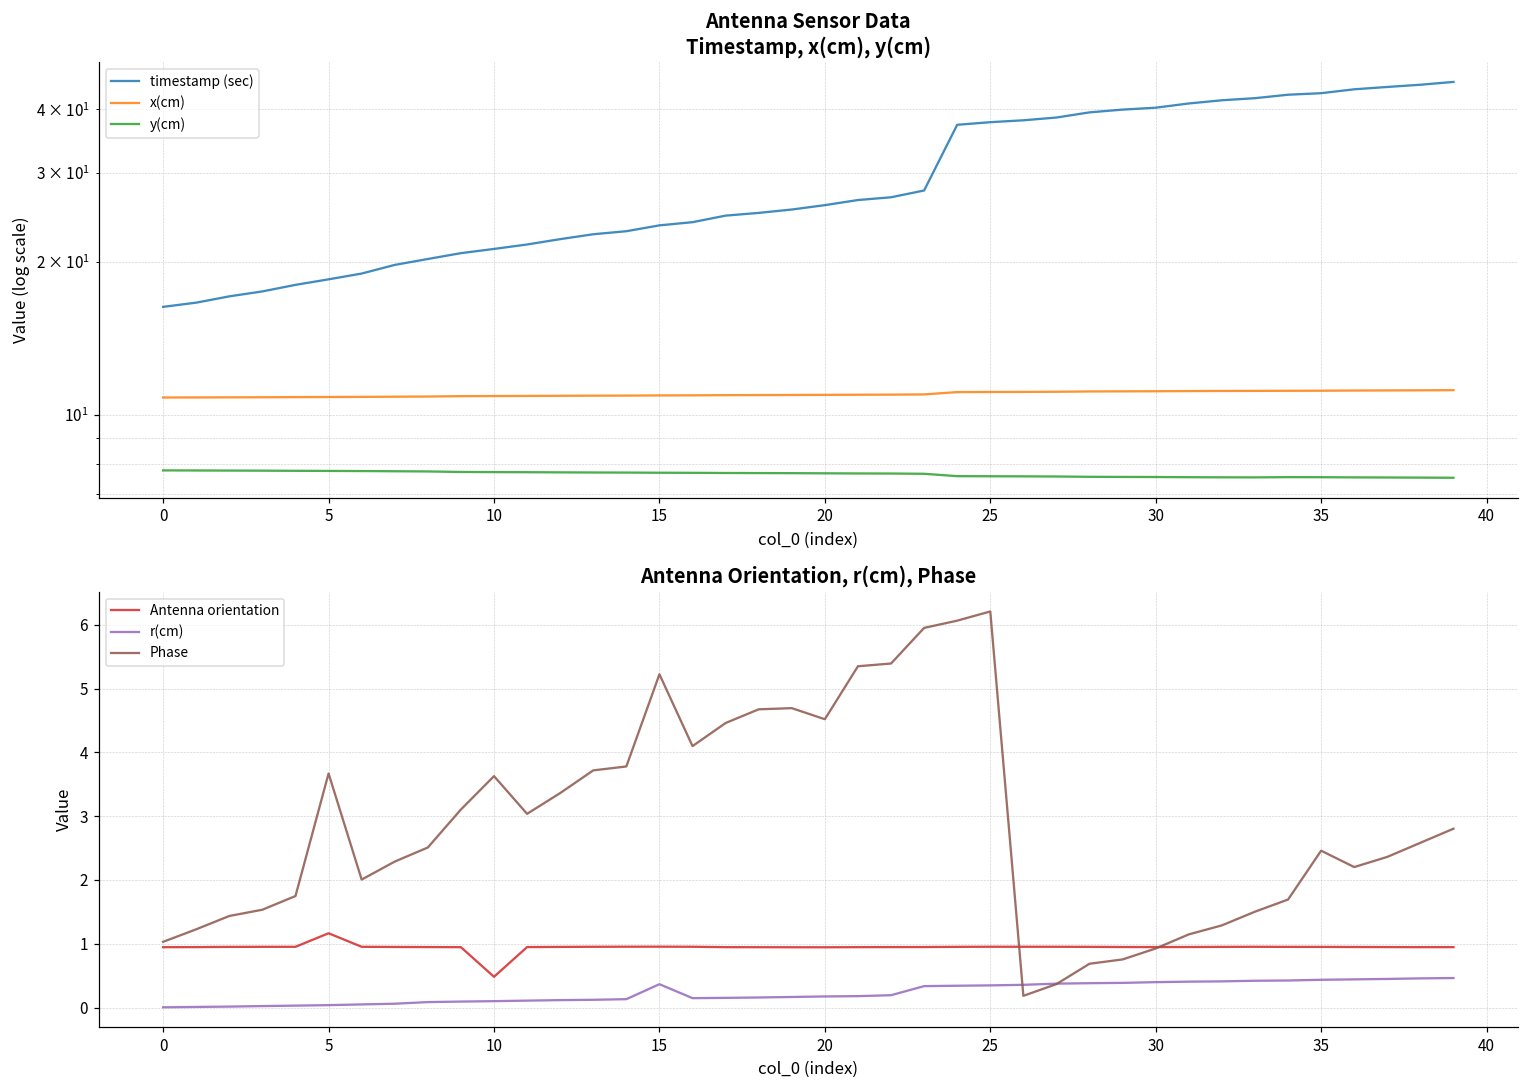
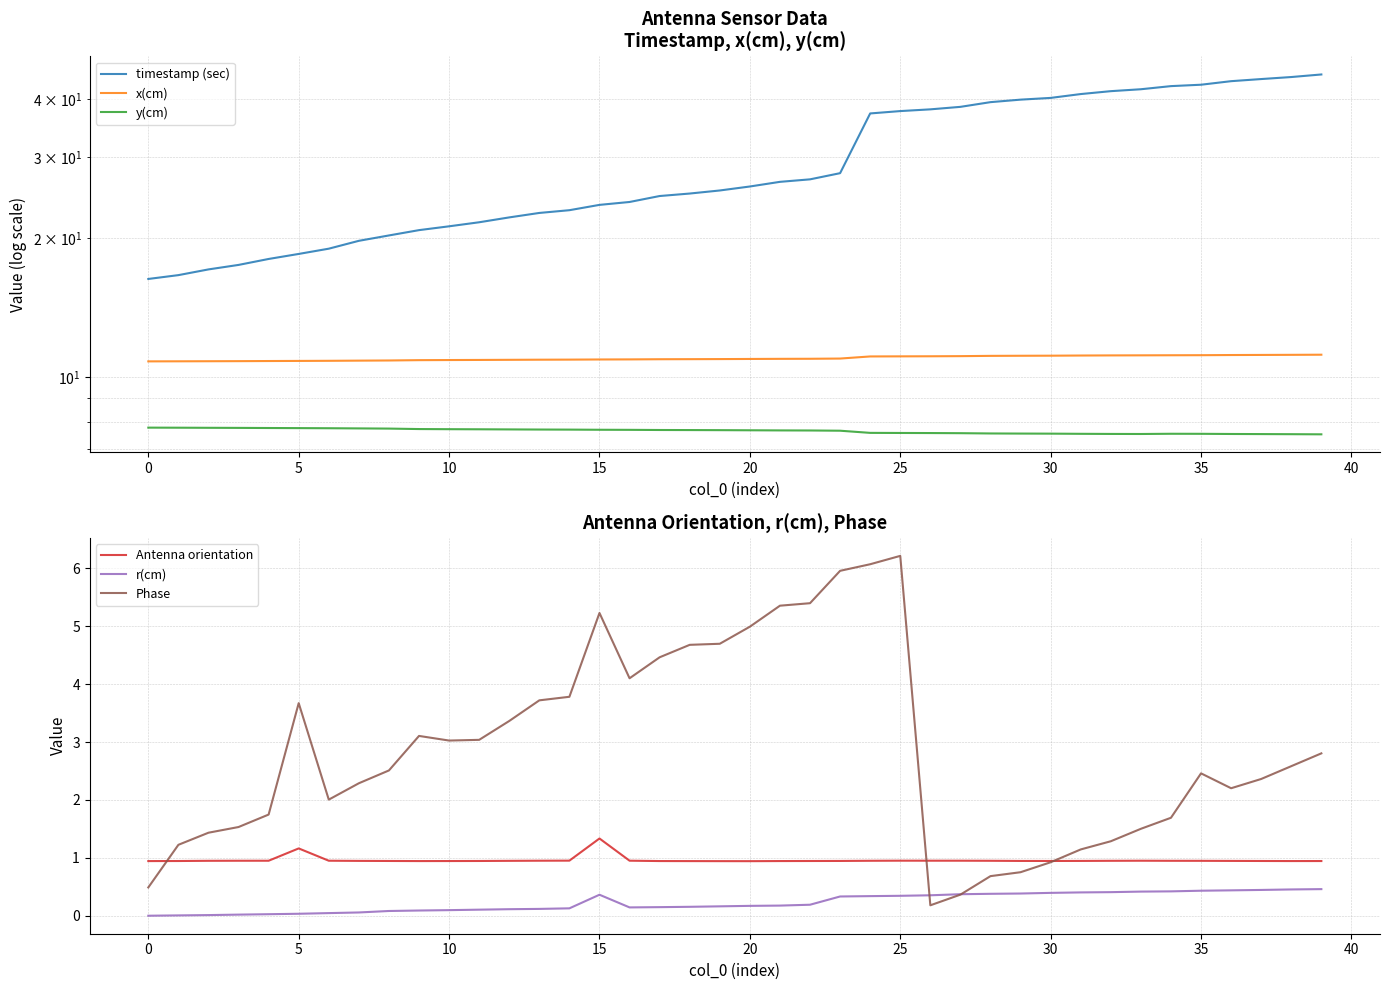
Antenna Orientation, r(cm), Phase, Phase, 0: 1.0 -> 0.5
Antenna Orientation, r(cm), Phase, Antenna orientation, 10: 0.5 -> 0.9
Antenna Orientation, r(cm), Phase, Phase, 10: 3.6 -> 3.0
Antenna Orientation, r(cm), Phase, Antenna orientation, 15: 1.0 -> 1.3
Antenna Orientation, r(cm), Phase, Phase, 20: 4.5 -> 5.0
